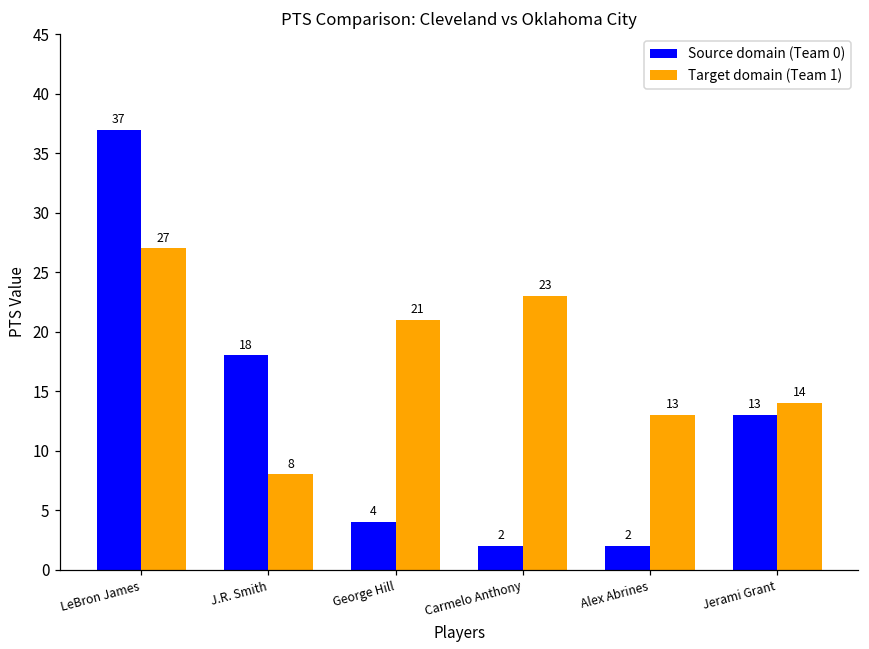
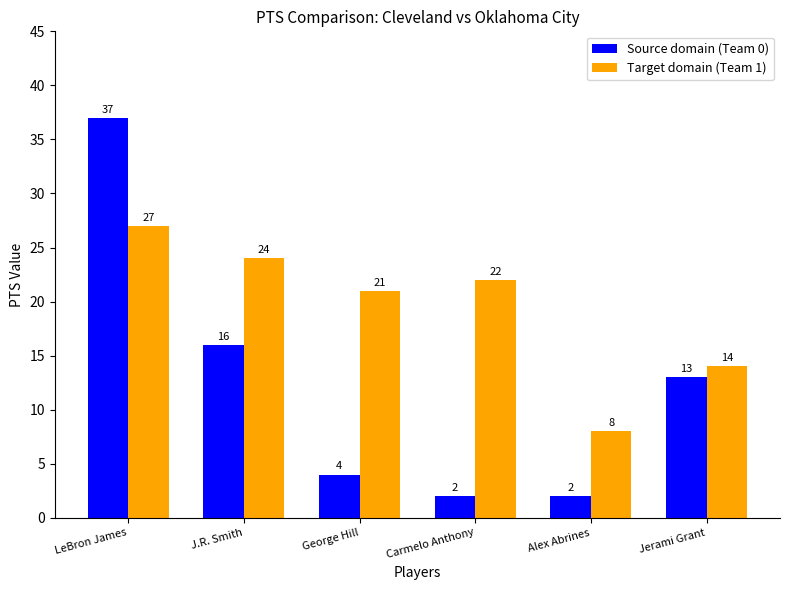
Source domain (Team 0), J.R. Smith: 18 -> 16
Target domain (Team 1), J.R. Smith: 8 -> 24
Target domain (Team 1), Carmelo Anthony: 23 -> 22
Target domain (Team 1), Alex Abrines: 13 -> 8
